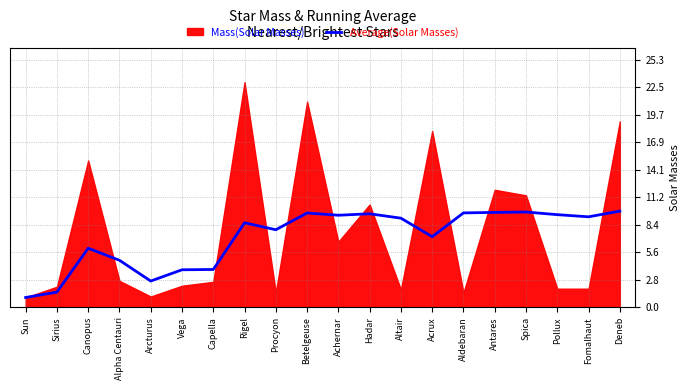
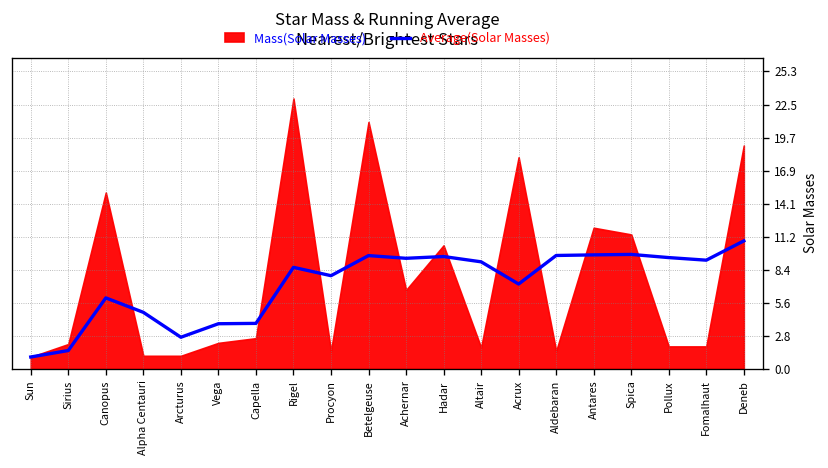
Mass(Solar Masses), Alpha Centauri: 3 -> 1
Average(Solar Masses), Deneb: 10 -> 11
